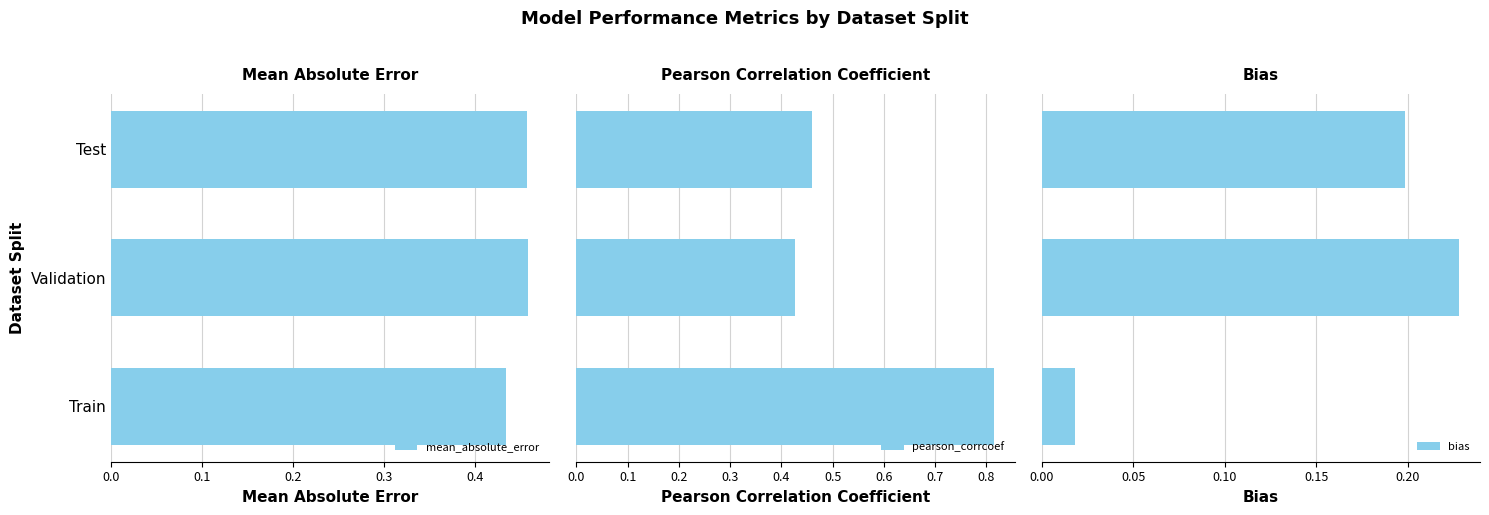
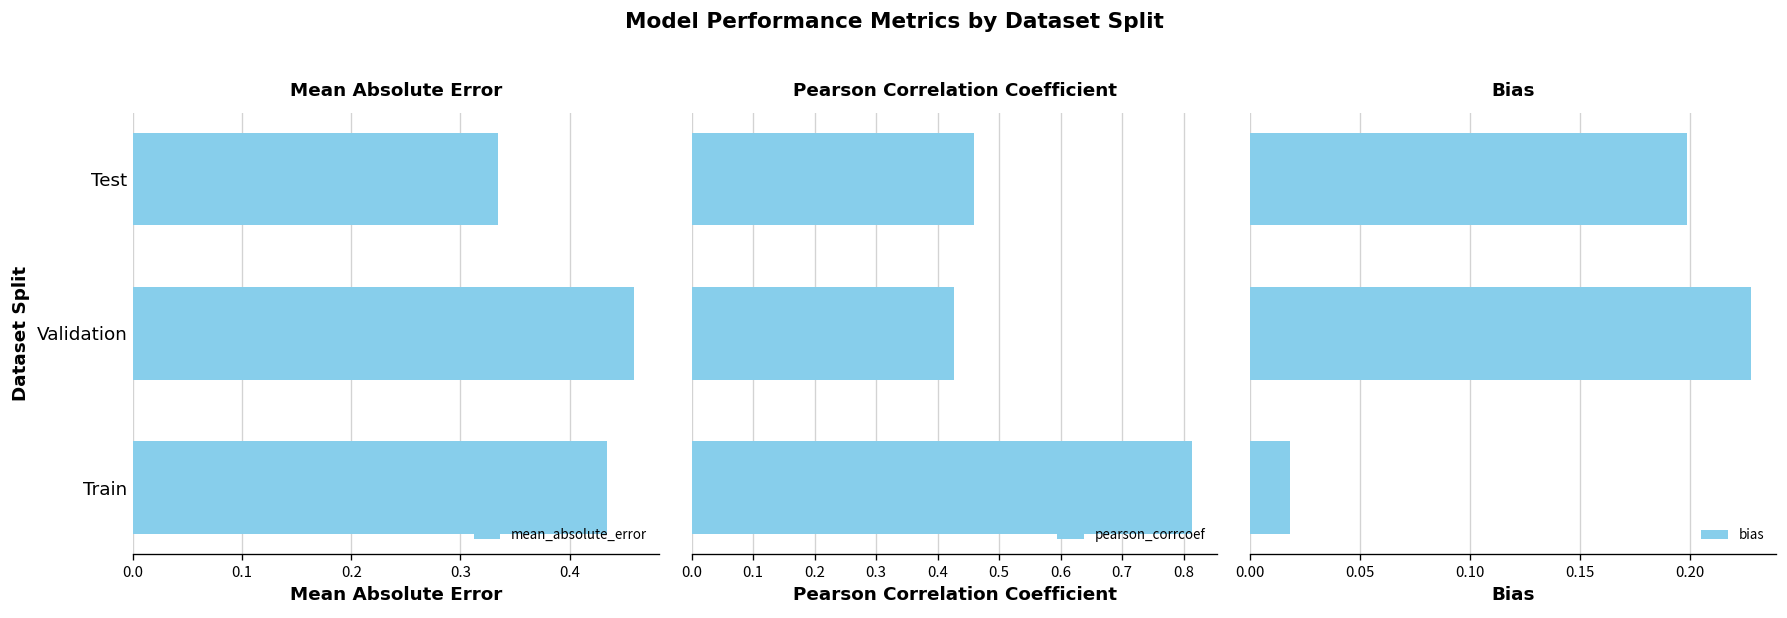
Mean Absolute Error, Test: 0.46 -> 0.33
